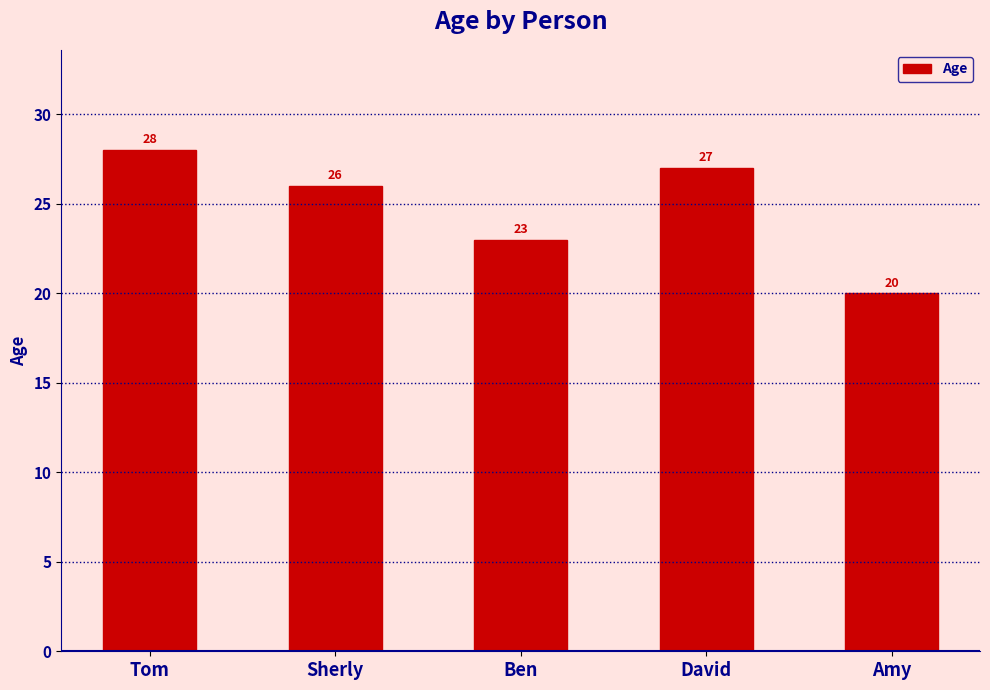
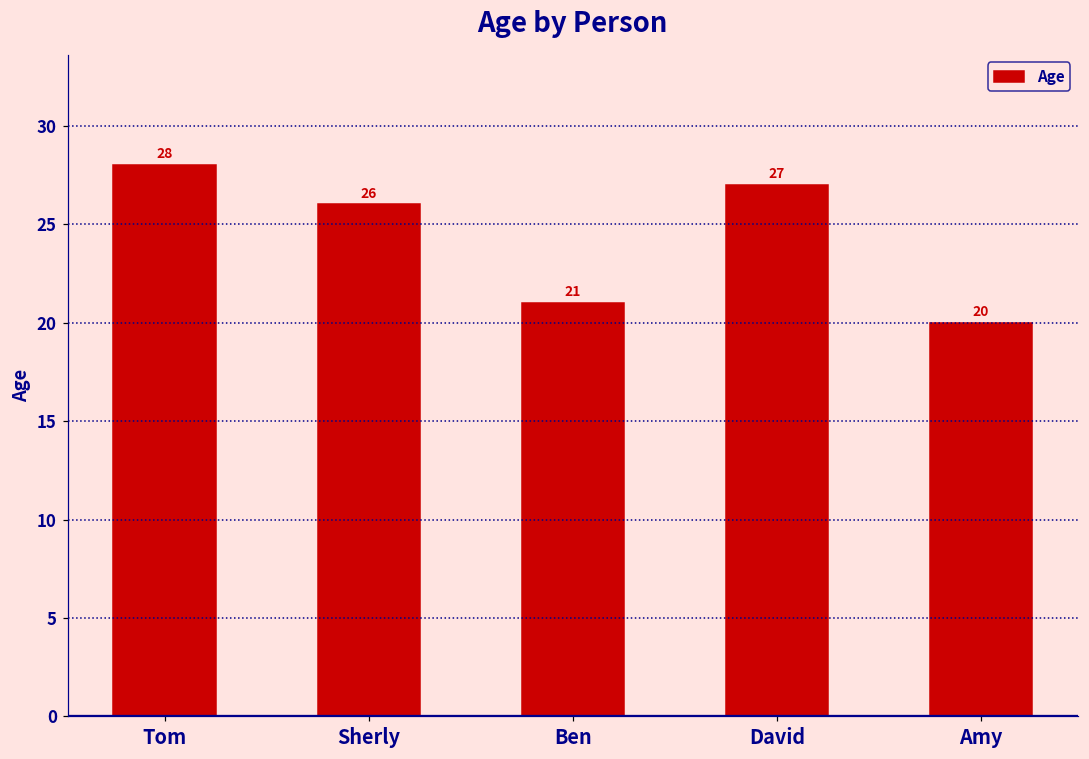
Ben: 23 -> 21
